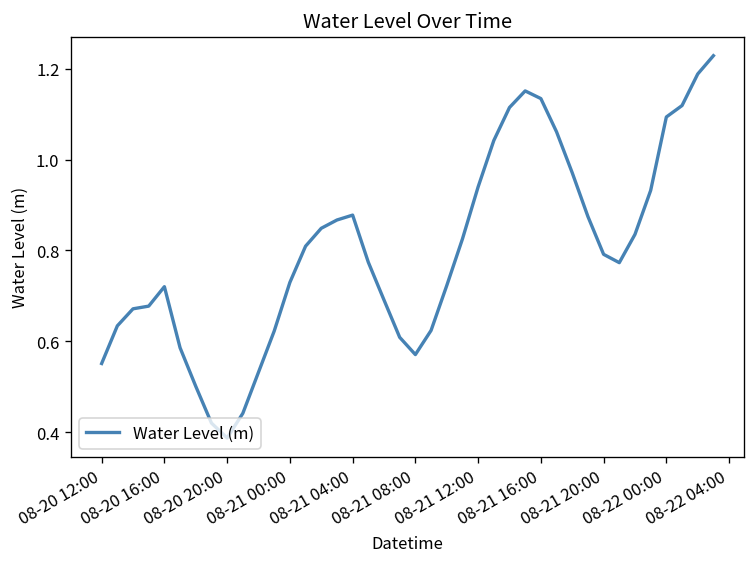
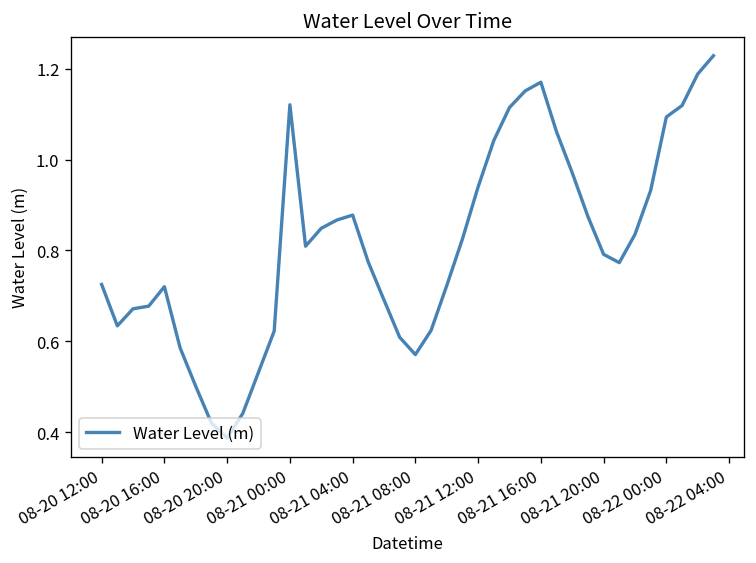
08-20 12:00: 0.55 -> 0.73
08-21 00:00: 0.73 -> 1.12
08-21 16:00: 1.13 -> 1.17
